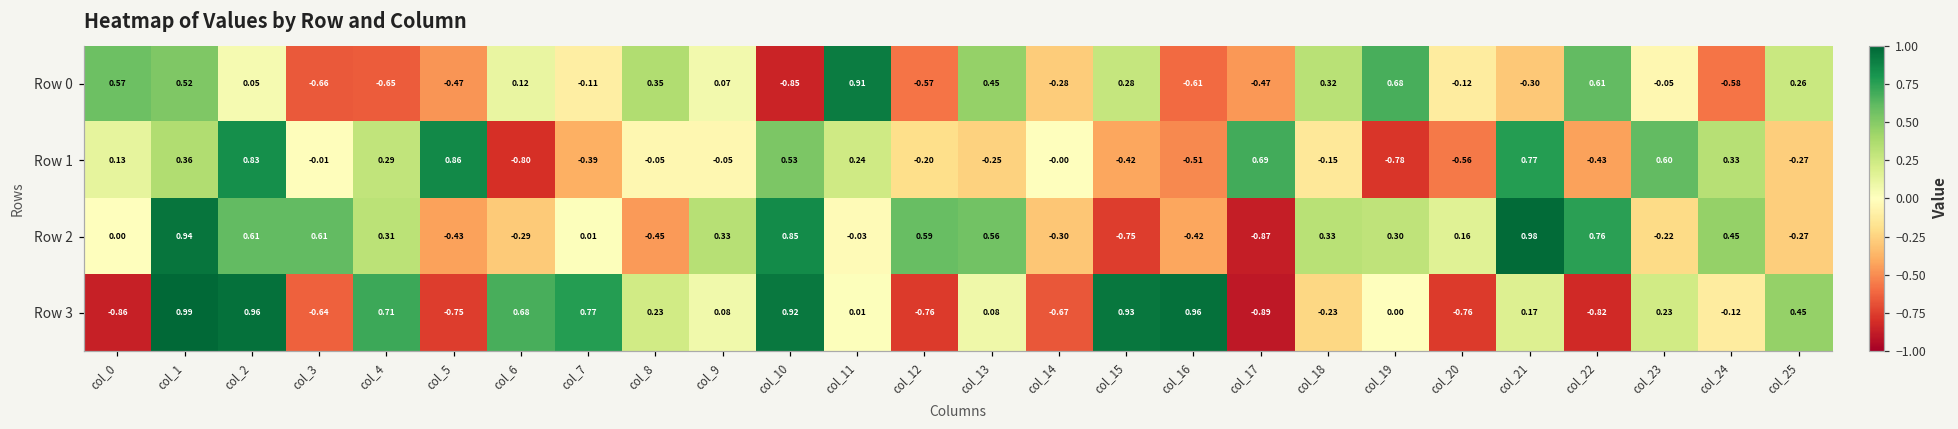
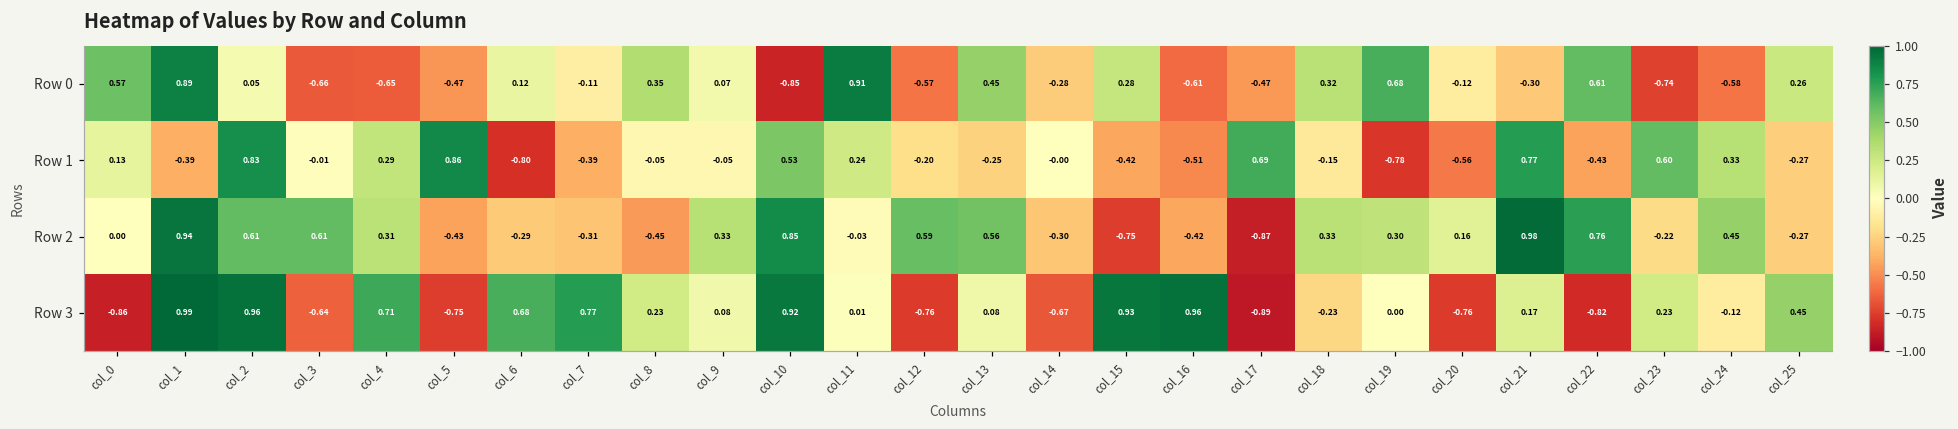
Row 0, col_1: 0.52 -> 0.89
Row 0, col_23: -0.05 -> -0.74
Row 1, col_1: 0.36 -> -0.39
Row 2, col_7: 0.01 -> -0.31
